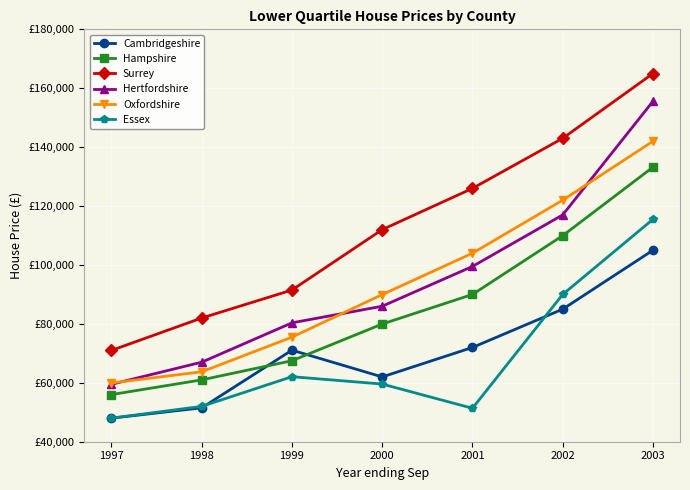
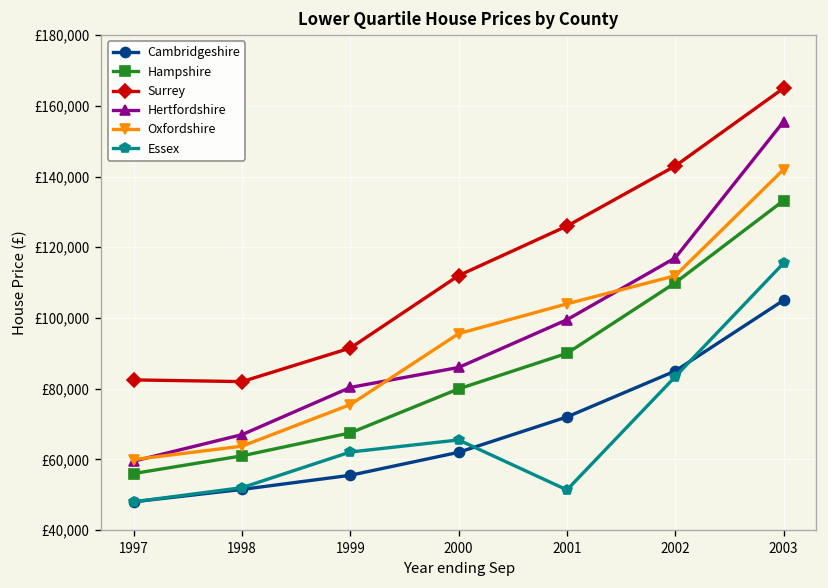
Surrey, 1997: £71,000 -> £82,000
Cambridgeshire, 1999: £71,000 -> £56,000
Oxfordshire, 2000: £90,000 -> £96,000
Essex, 2000: £60,000 -> £66,000
Oxfordshire, 2002: £122,000 -> £112,000
Essex, 2002: £90,000 -> £83,000
